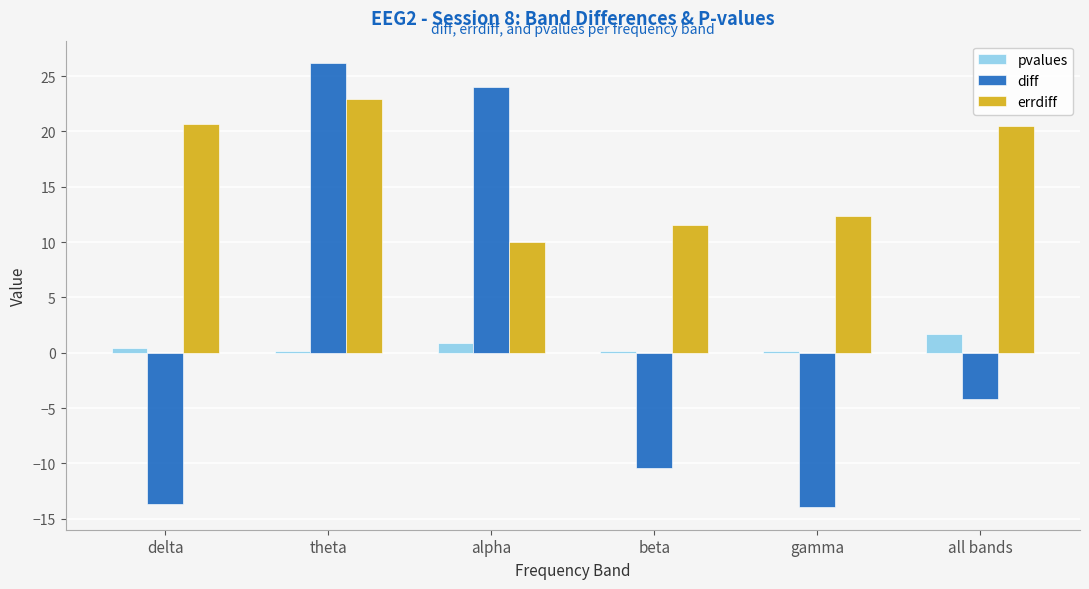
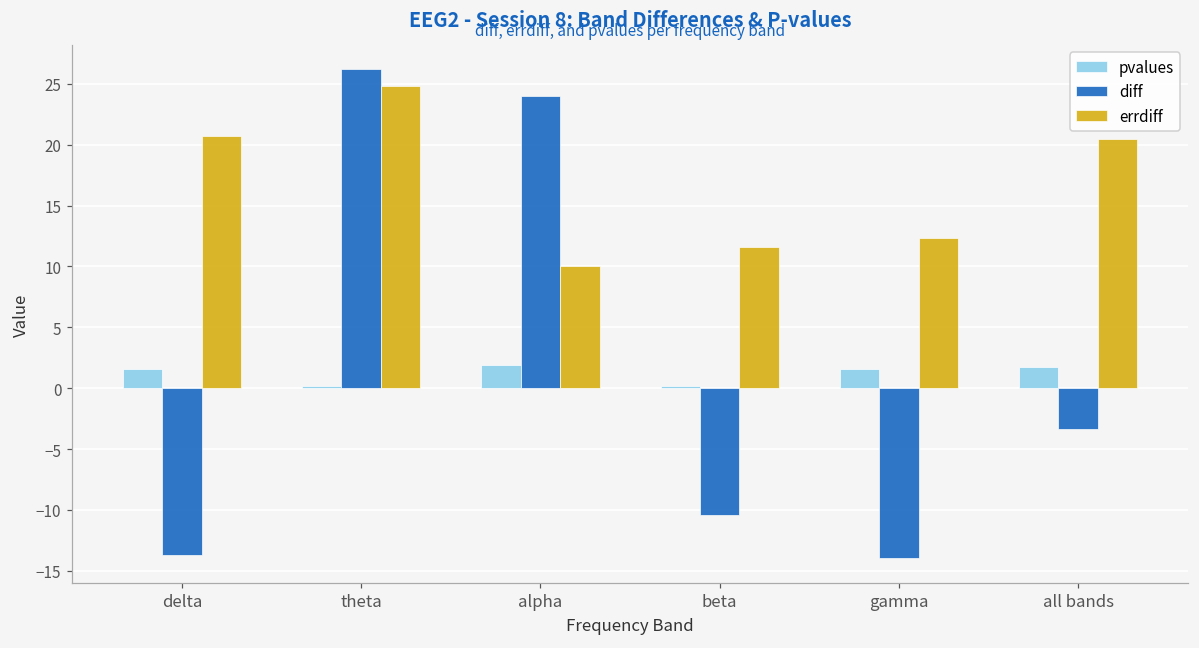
pvalues, delta: 0.4 -> 1.5
errdiff, theta: 22.9 -> 24.8
pvalues, alpha: 0.9 -> 1.9
pvalues, gamma: 0.1 -> 1.6
diff, all bands: -4.2 -> -3.4
